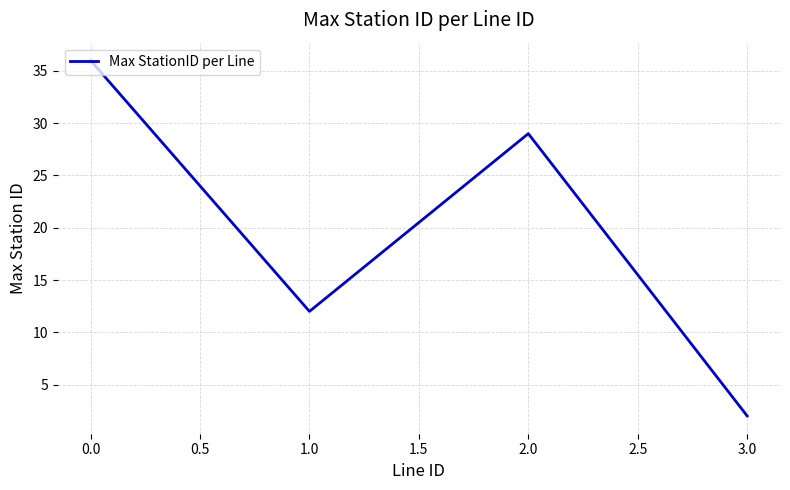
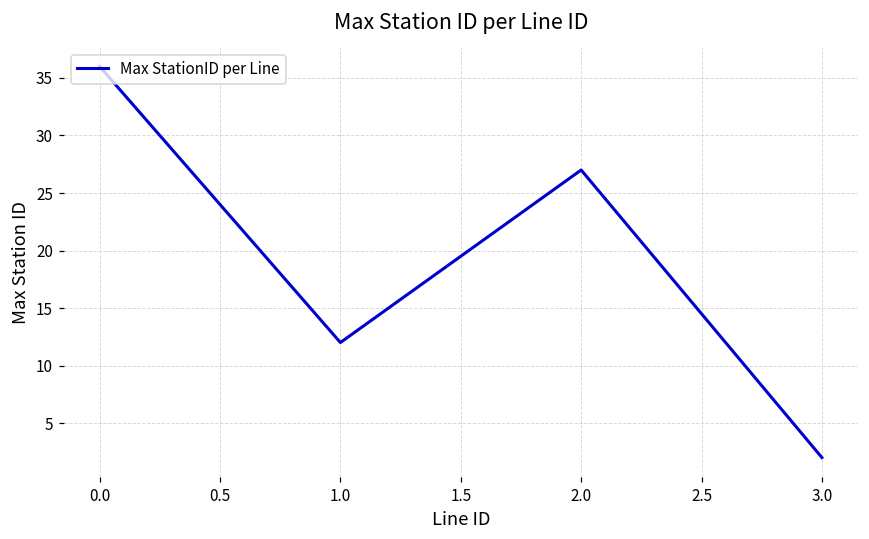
2.0: 29 -> 27
